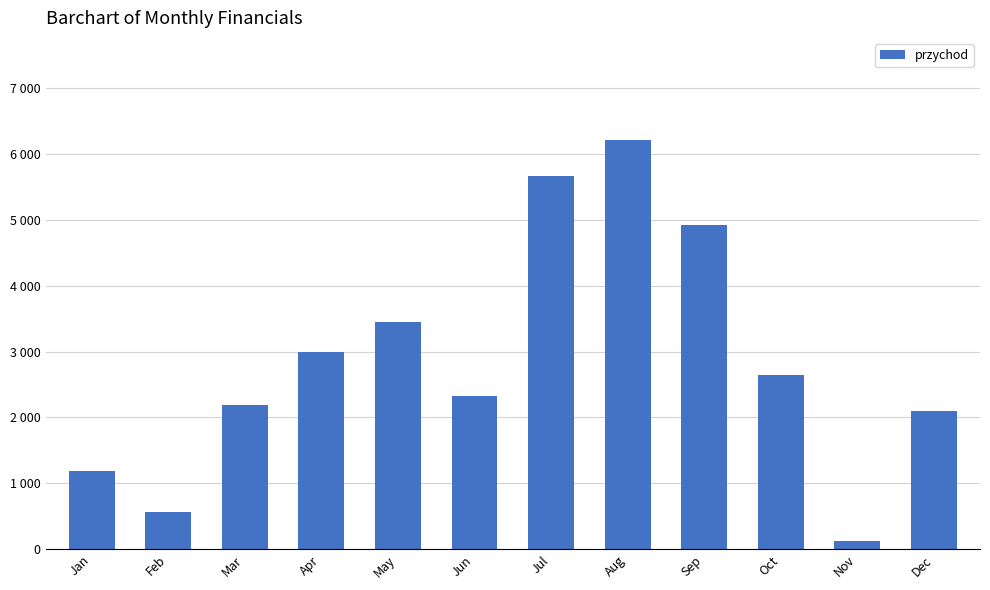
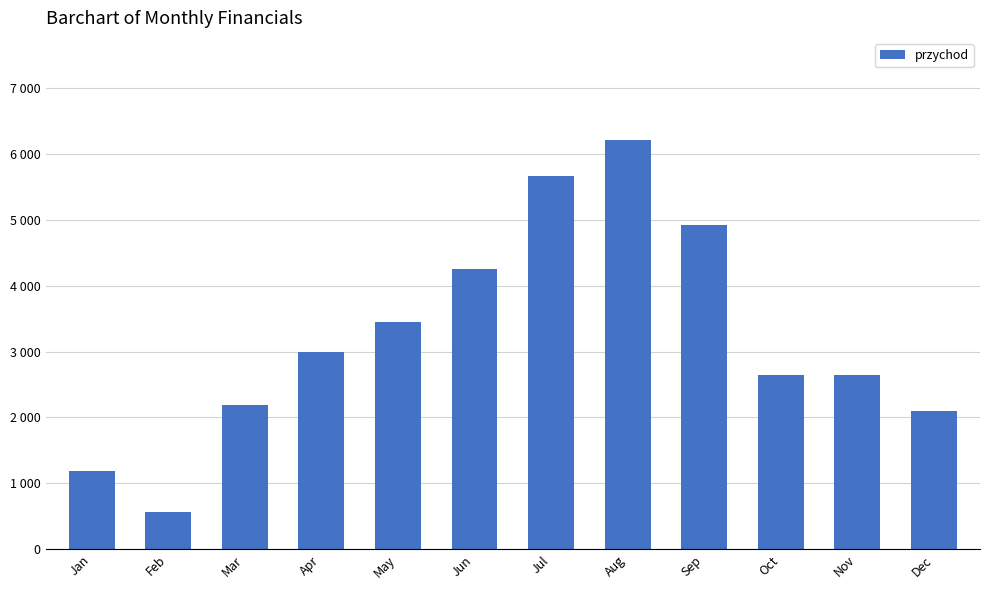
Jun: 2300 -> 4300
Nov: 100 -> 2600
